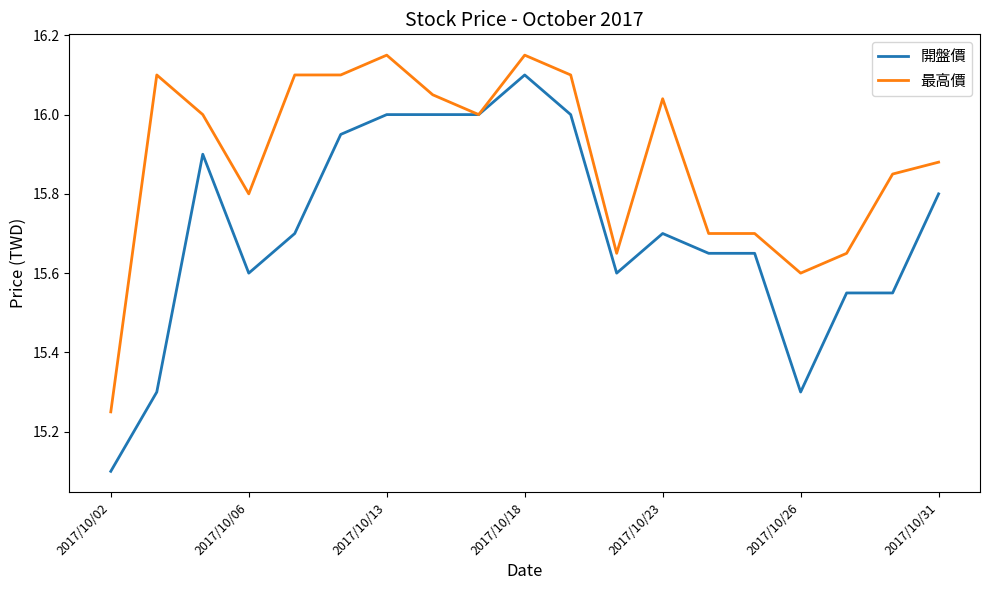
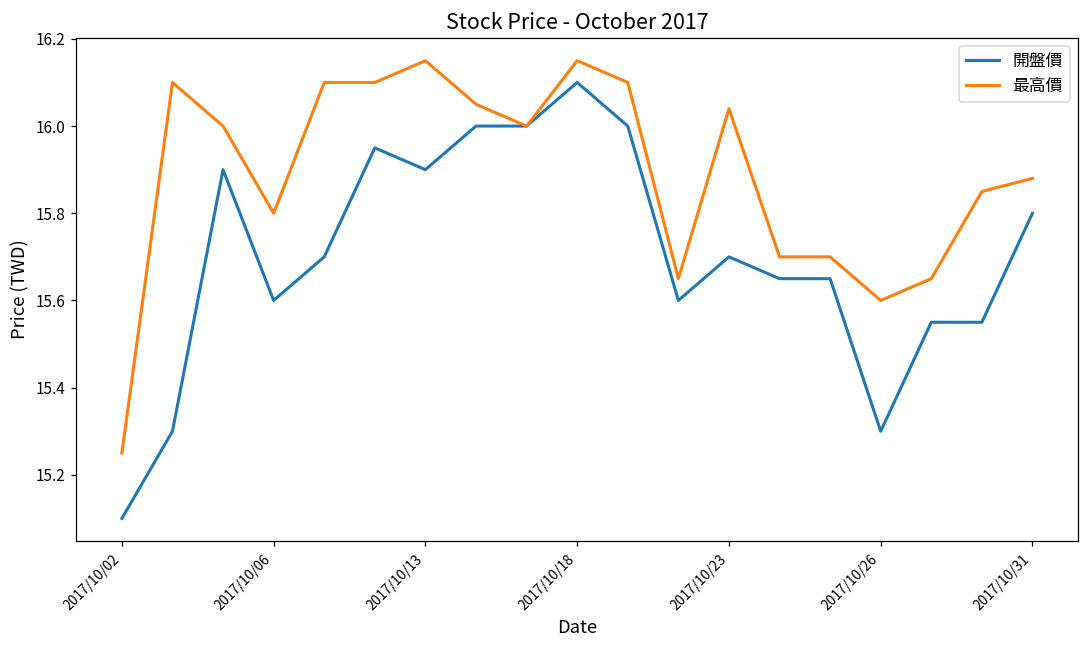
開盤價, 2017/10/13: 16.0 -> 15.9
